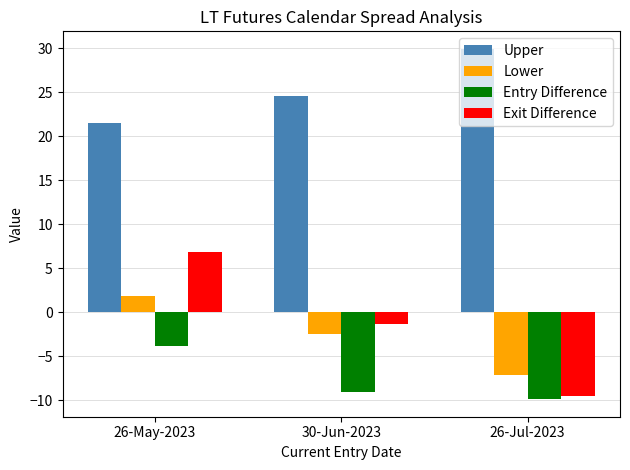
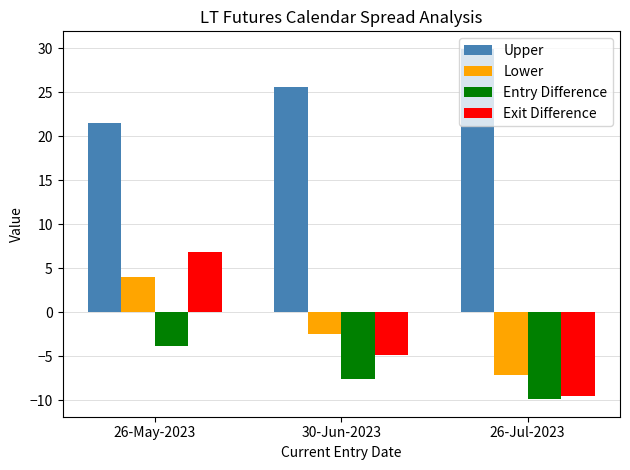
Lower, 26-May-2023: 2 -> 4
Upper, 30-Jun-2023: 25 -> 26
Entry Difference, 30-Jun-2023: -9 -> -8
Exit Difference, 30-Jun-2023: -1 -> -5
